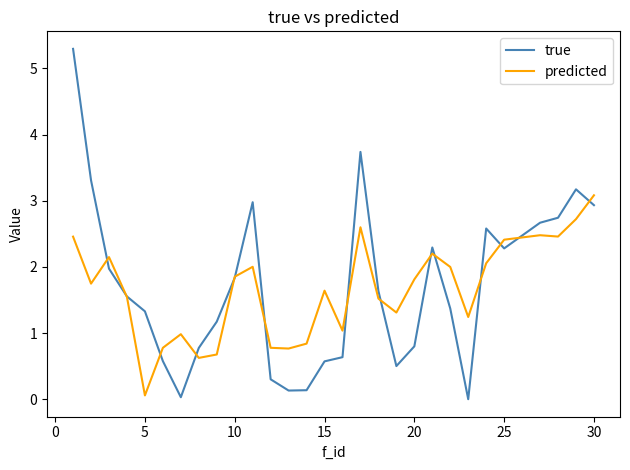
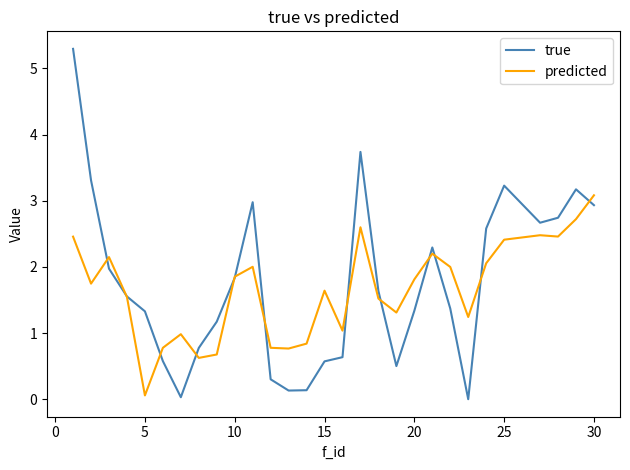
true, 20: 0.8 -> 1.3
true, 25: 2.3 -> 3.2
